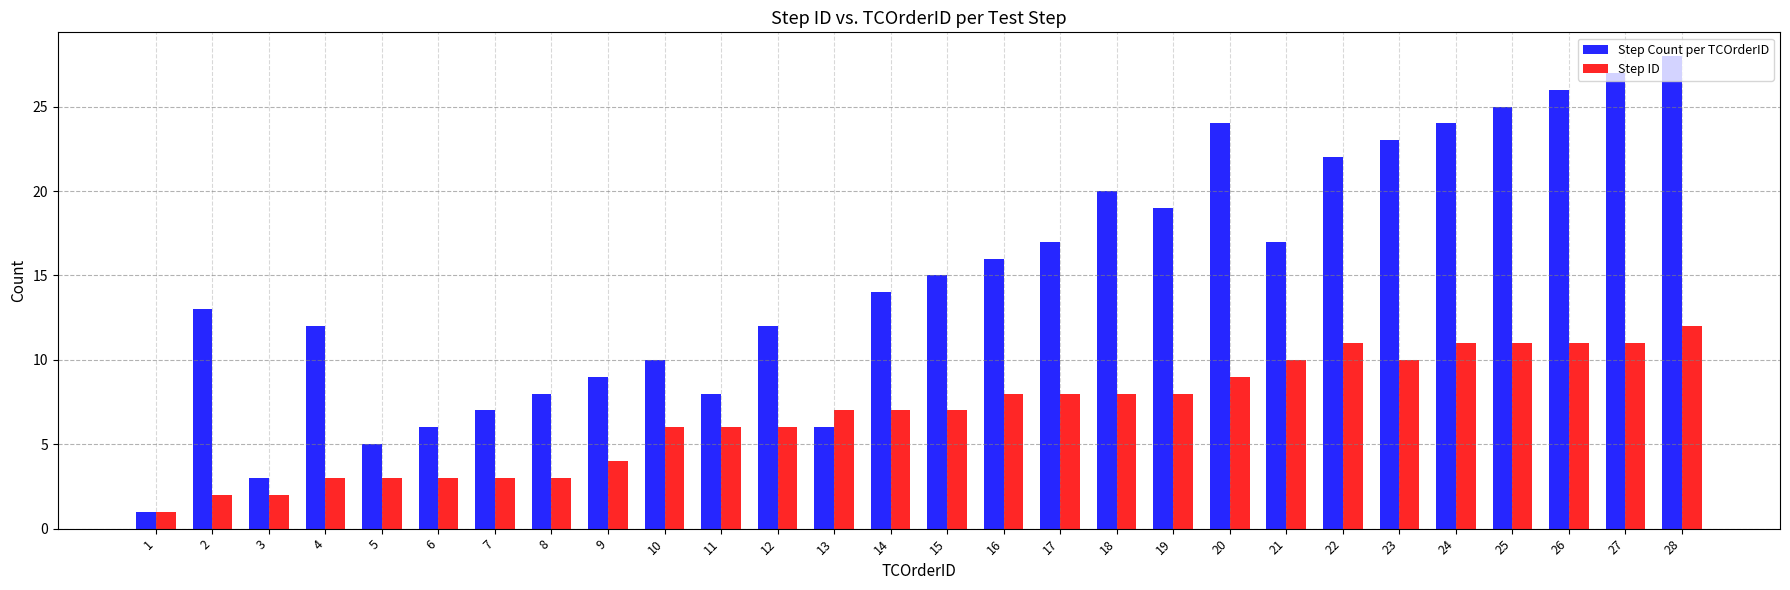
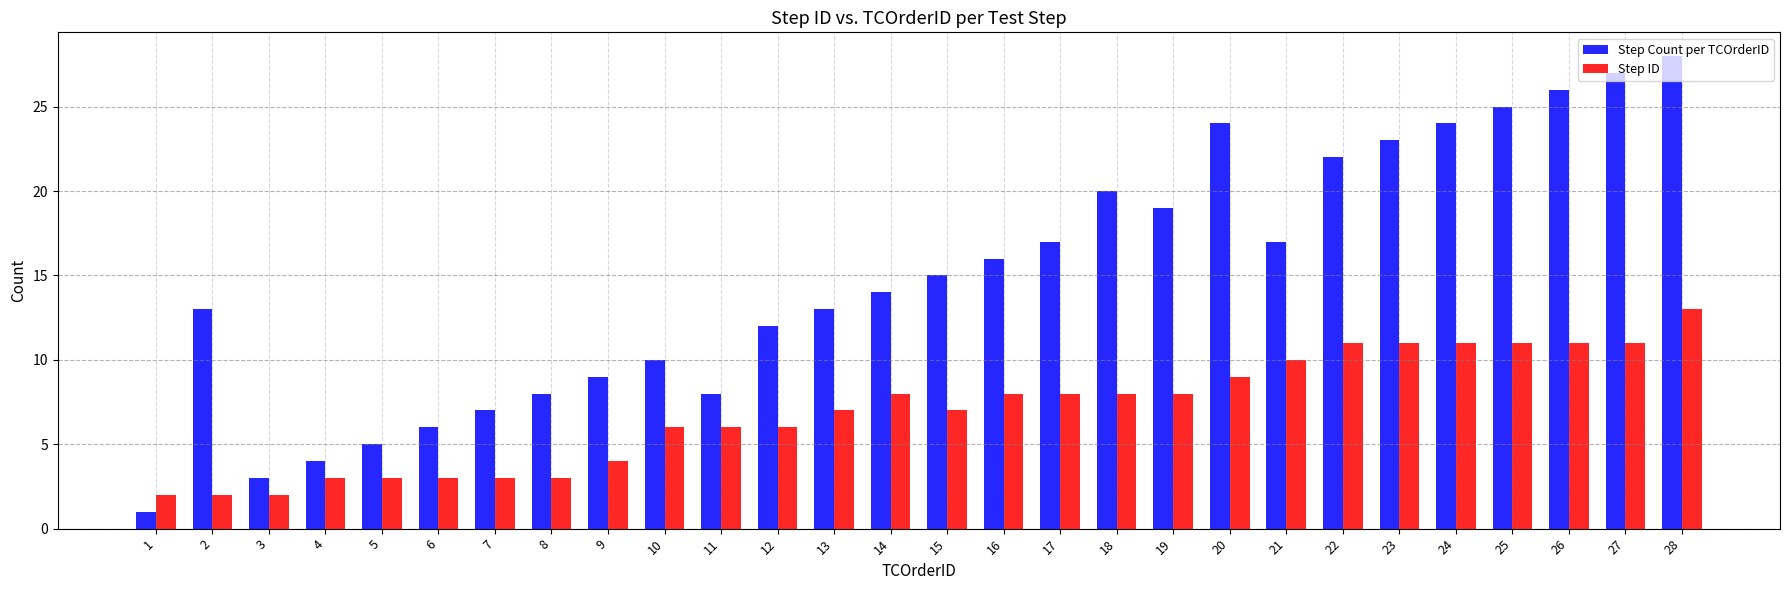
Step ID, 1: 1 -> 2
Step Count per TCOrderID, 4: 12 -> 4
Step Count per TCOrderID, 13: 6 -> 13
Step ID, 14: 7 -> 8
Step ID, 23: 10 -> 11
Step ID, 28: 12 -> 13
